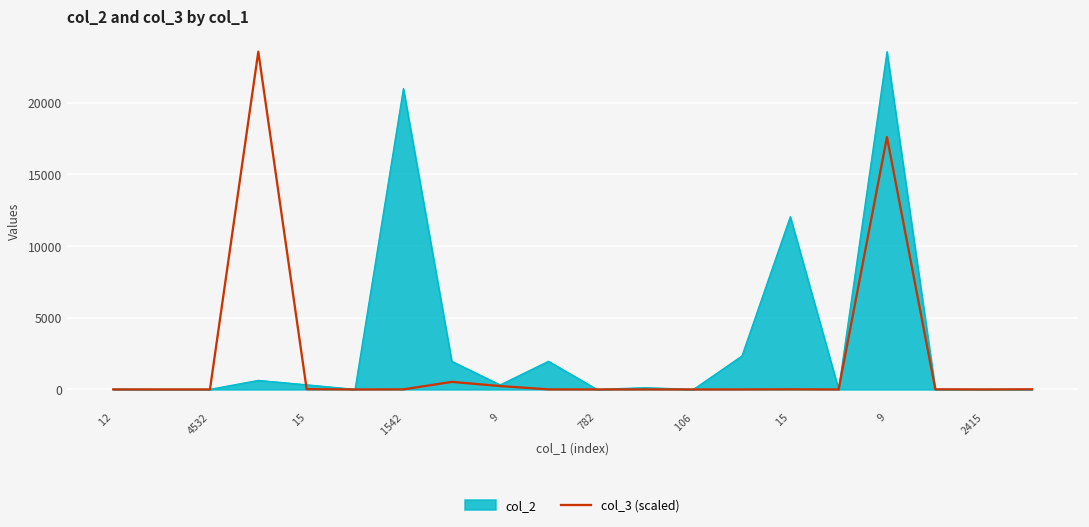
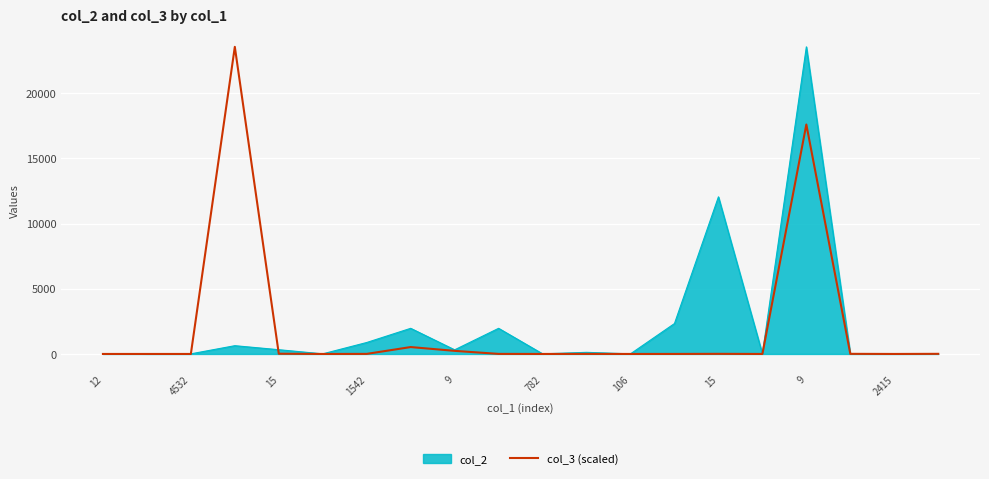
col_2, 1542: 21000 -> 900
